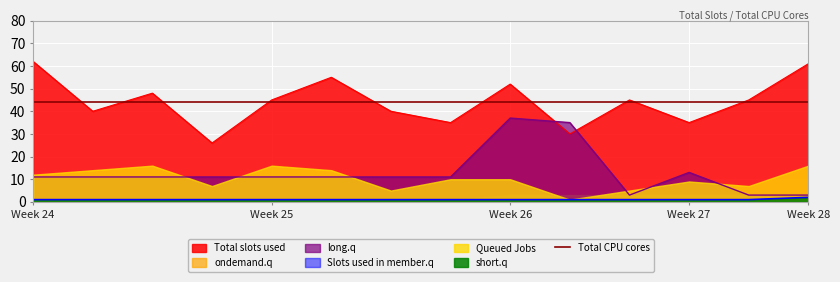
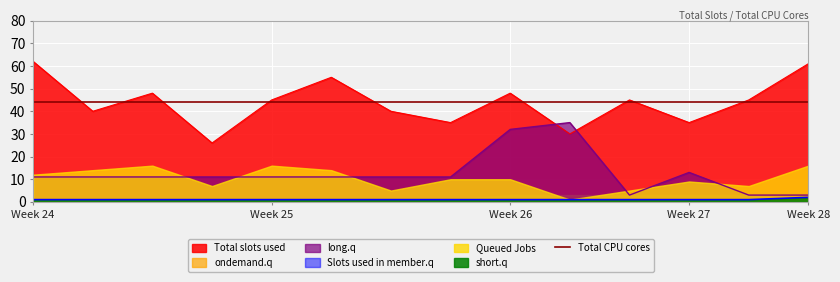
Total slots used, Week 26: 52 -> 48
long.q, Week 26: 37 -> 32
